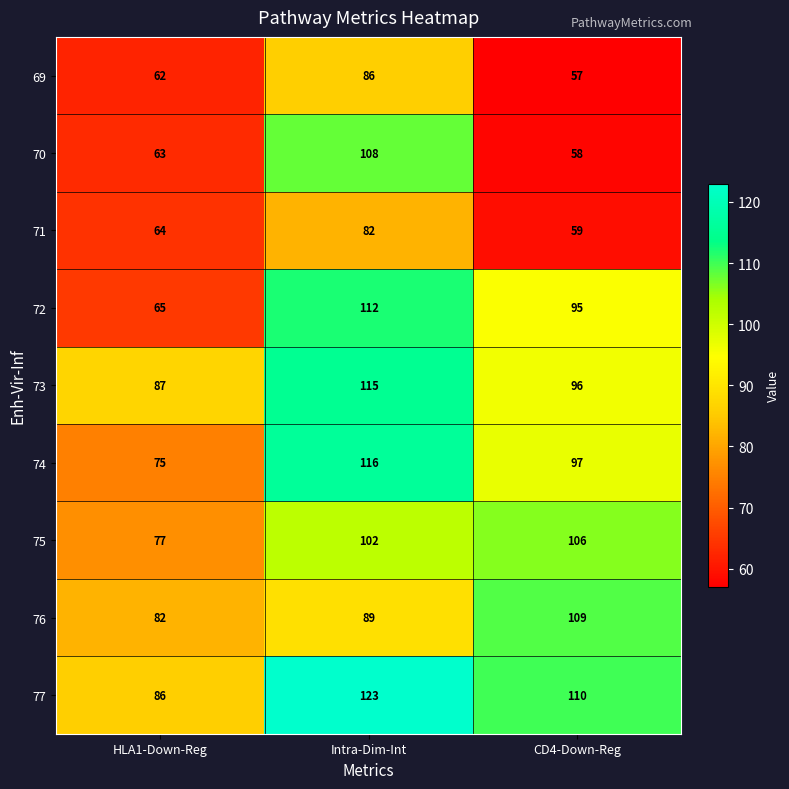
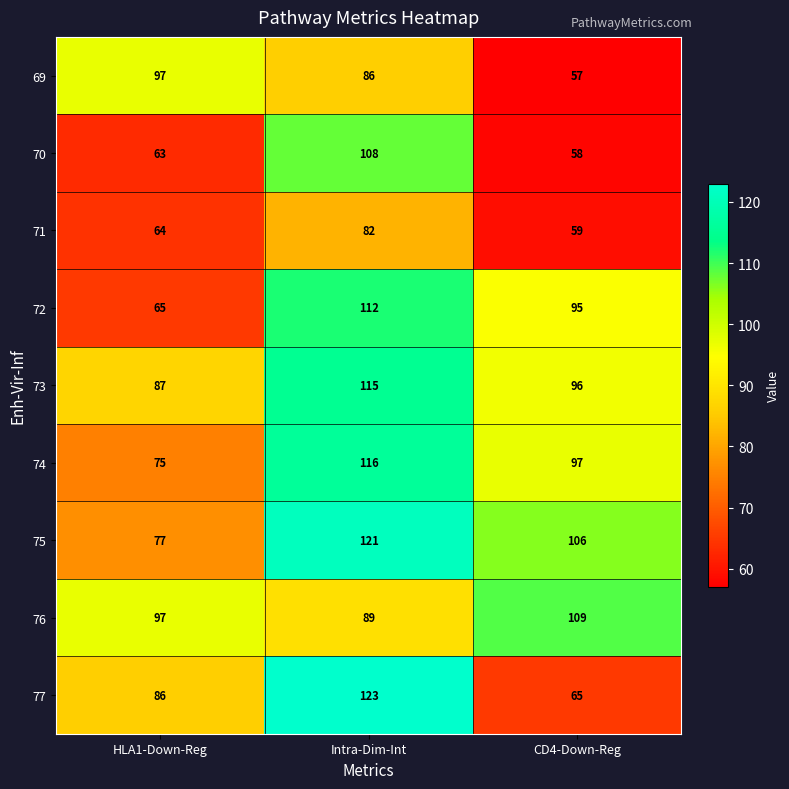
69, HLA1-Down-Reg: 62 -> 97
75, Intra-Dim-Int: 102 -> 121
76, HLA1-Down-Reg: 82 -> 97
77, CD4-Down-Reg: 110 -> 65
